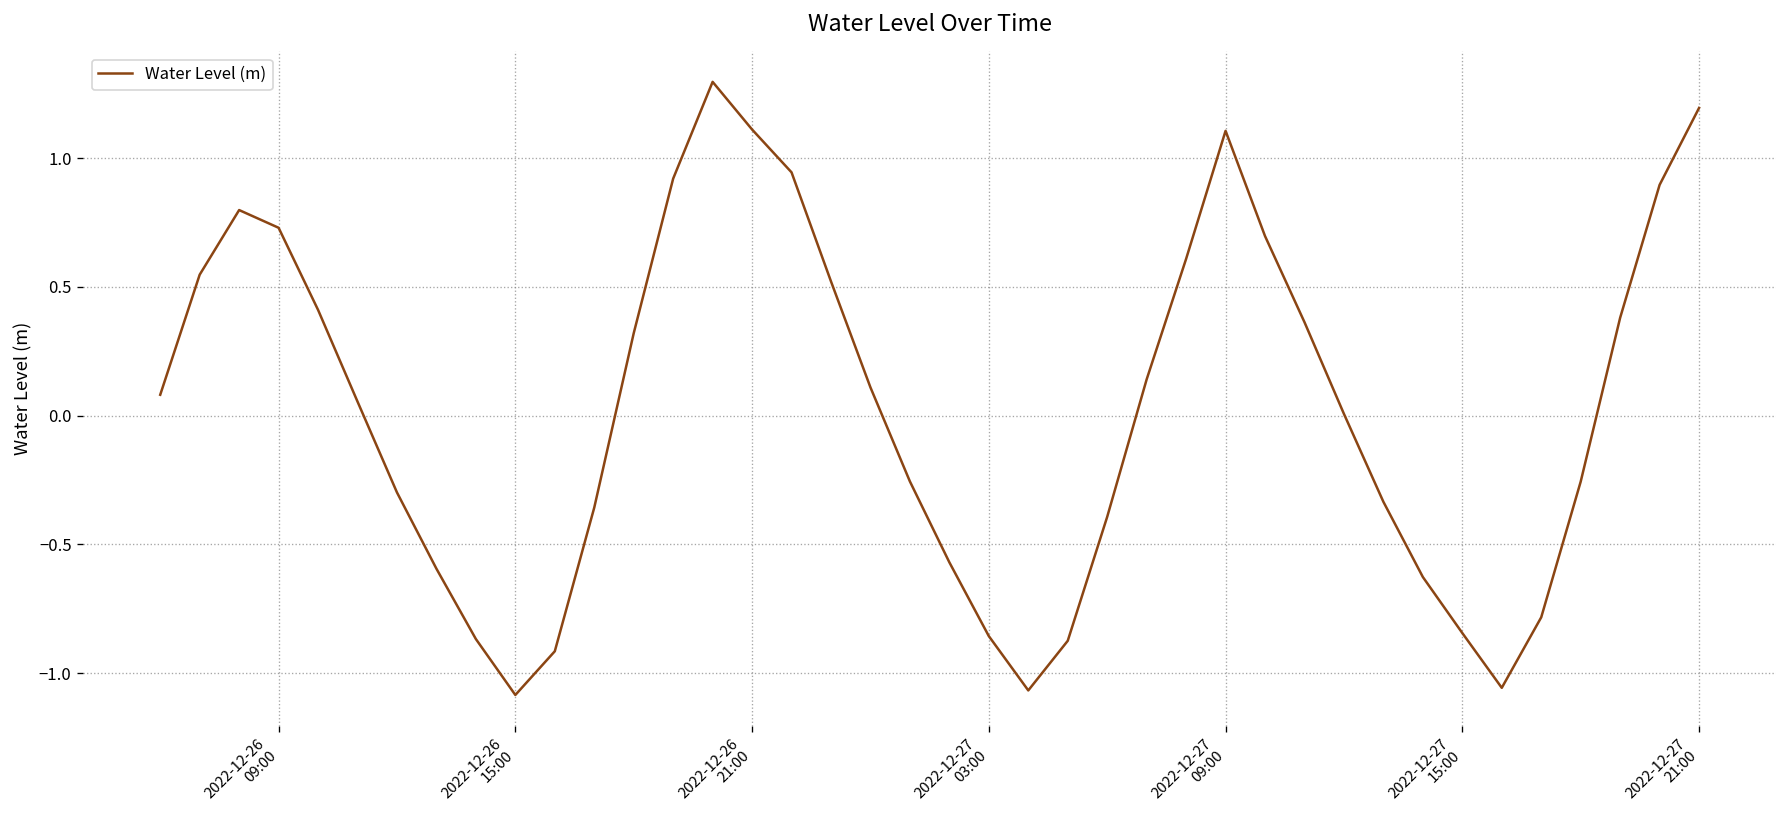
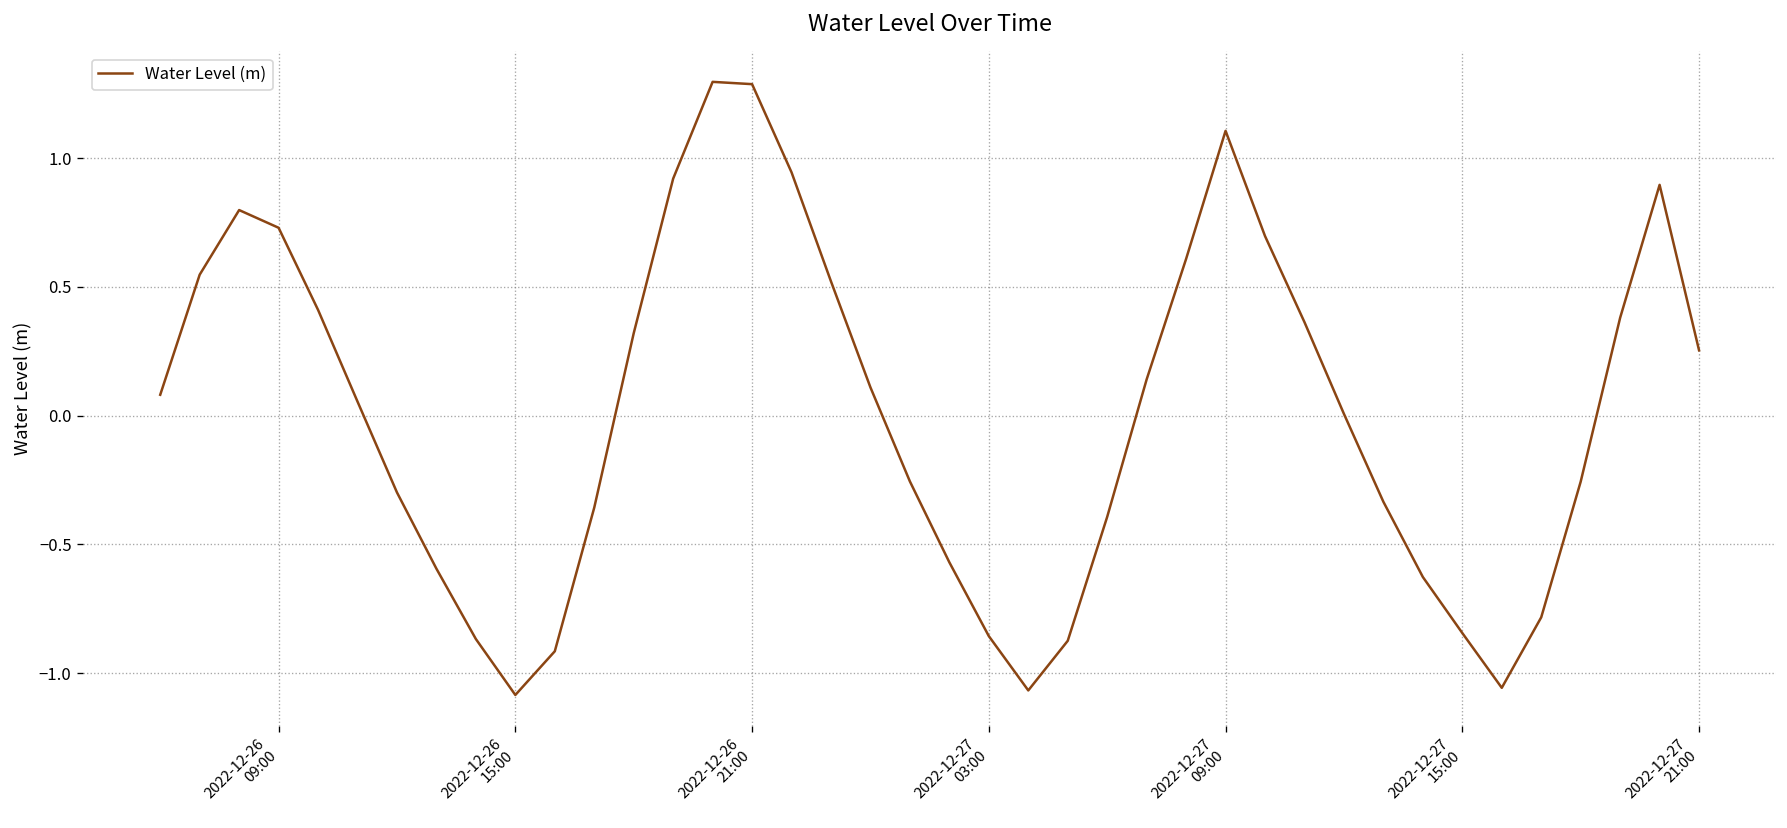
2022-12-26 21:00: 1.11 -> 1.29
2022-12-27 21:00: 1.20 -> 0.25
